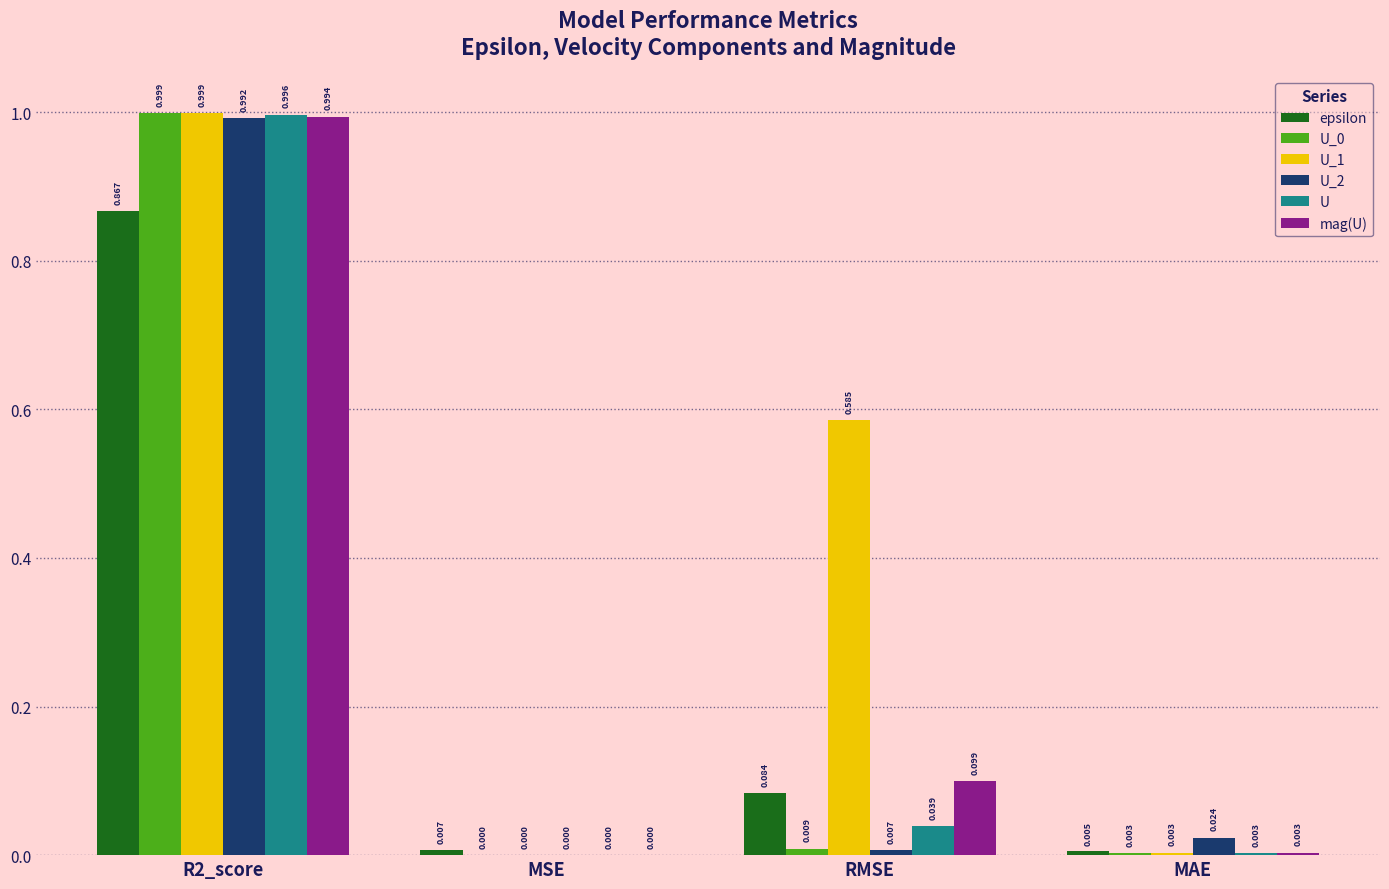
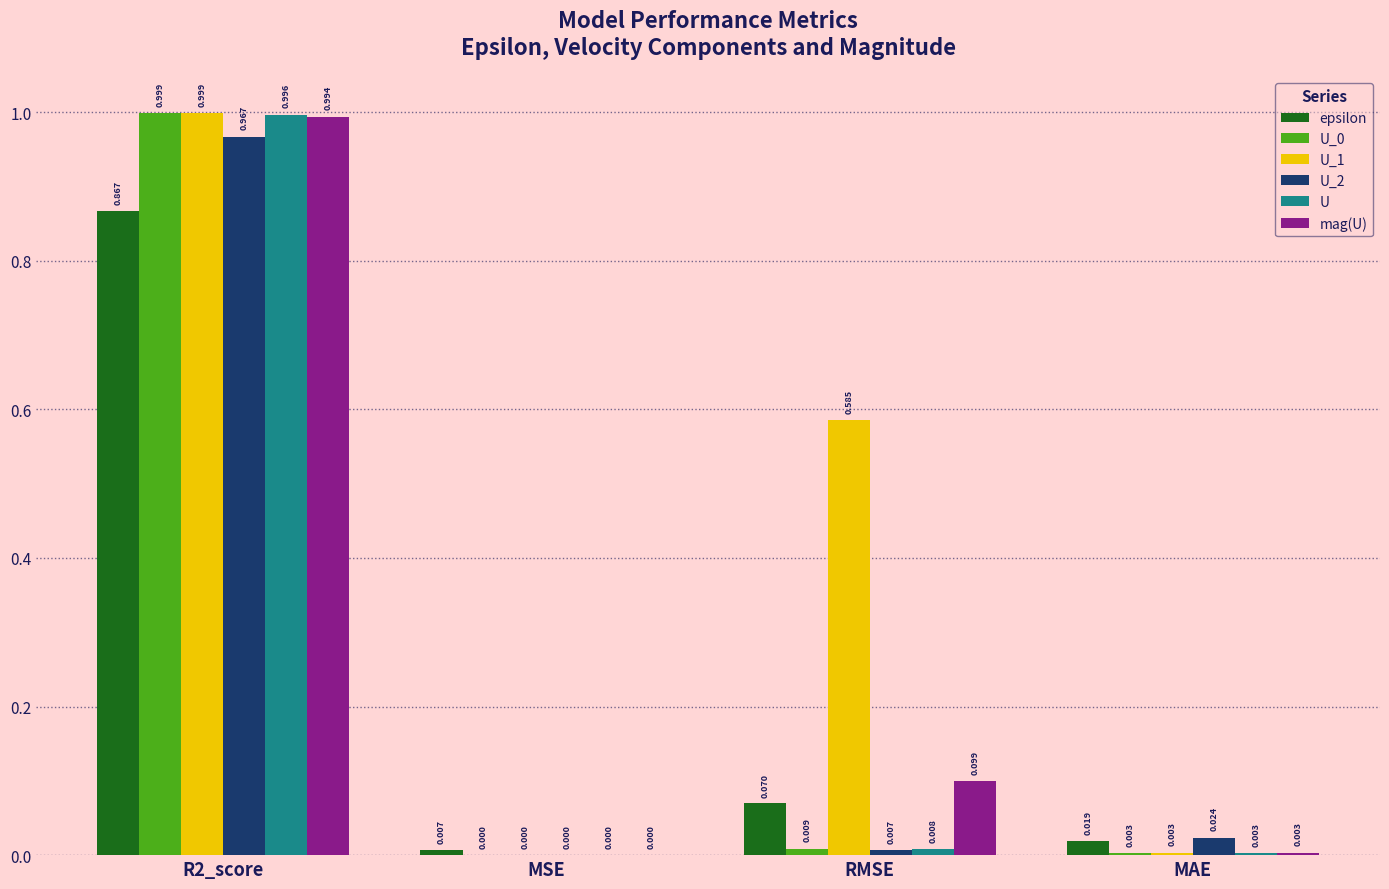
U_2, R2_score: 0.992 -> 0.967
epsilon, RMSE: 0.084 -> 0.070
U, RMSE: 0.039 -> 0.008
epsilon, MAE: 0.005 -> 0.019
